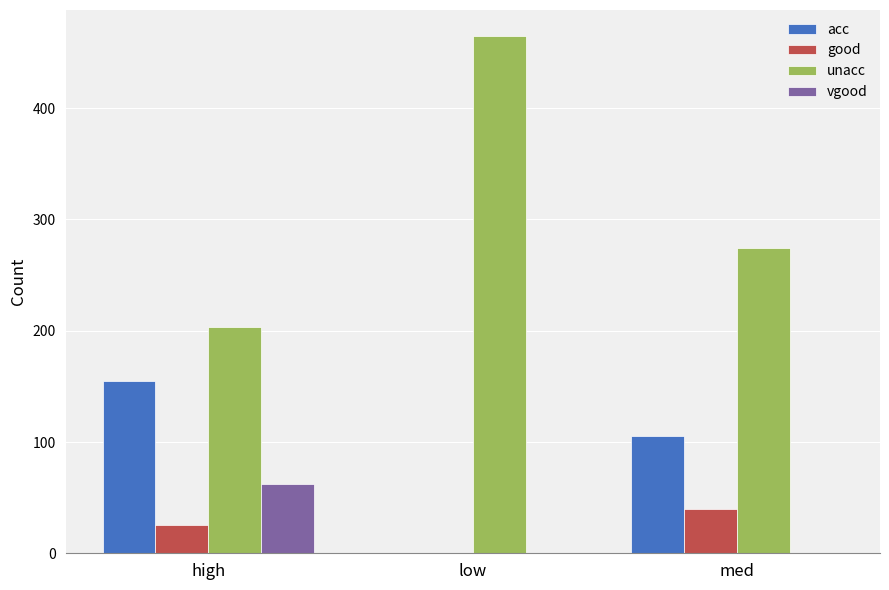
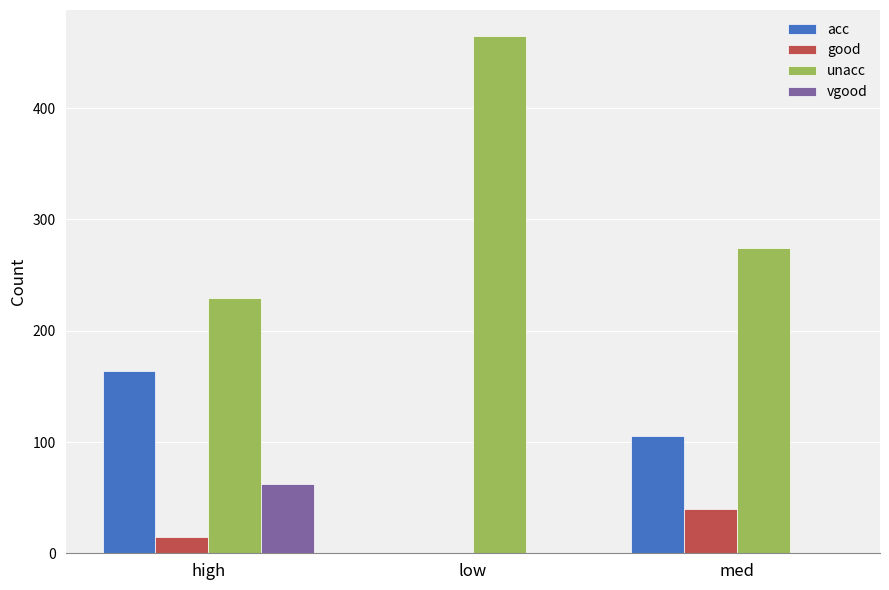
acc, high: 155 -> 164
good, high: 25 -> 15
unacc, high: 203 -> 229
